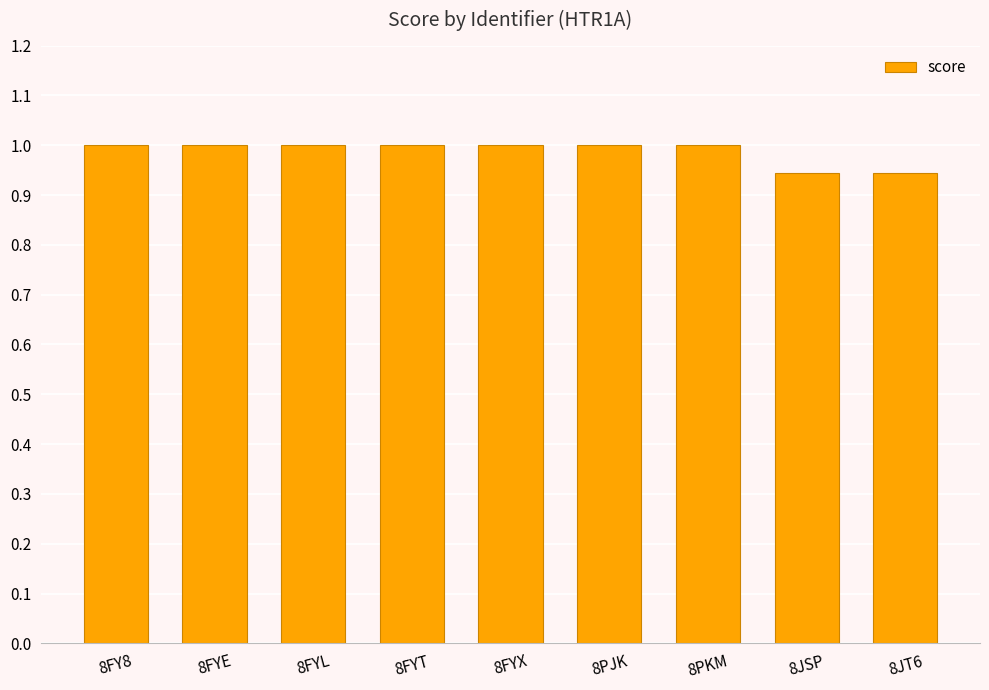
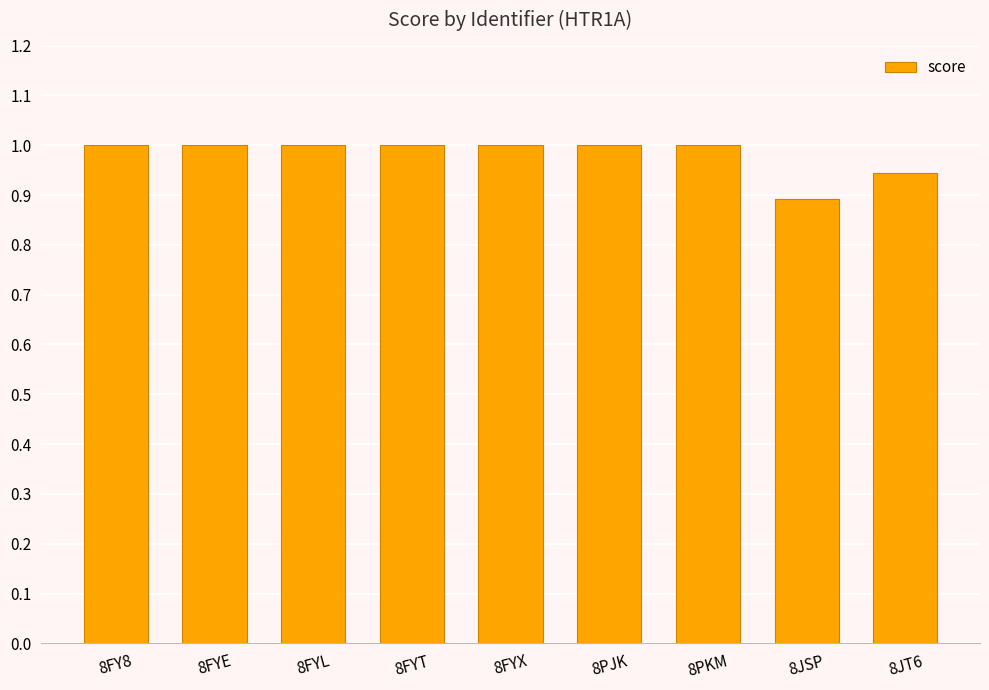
8JSP: 0.94 -> 0.89
